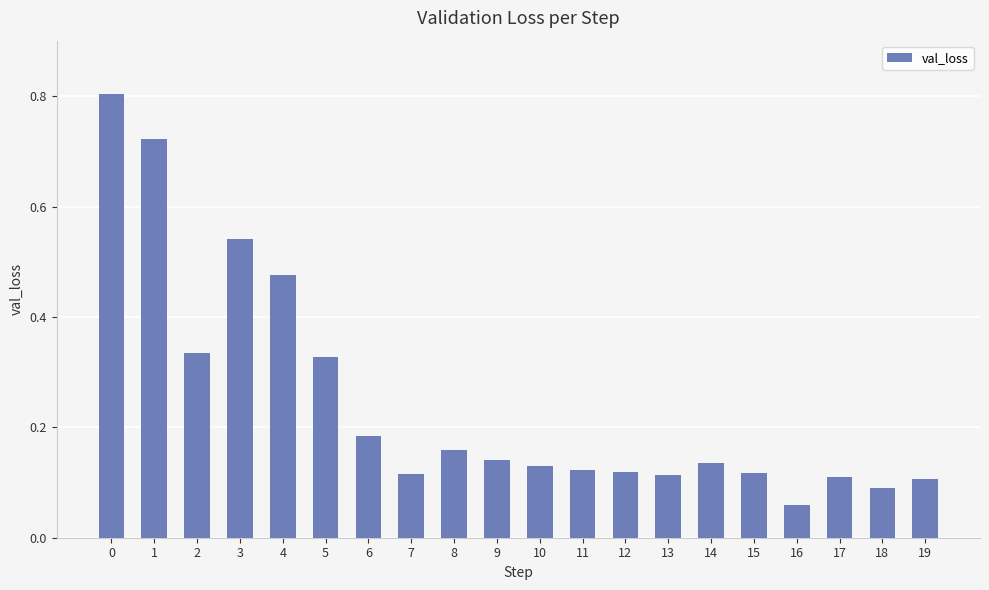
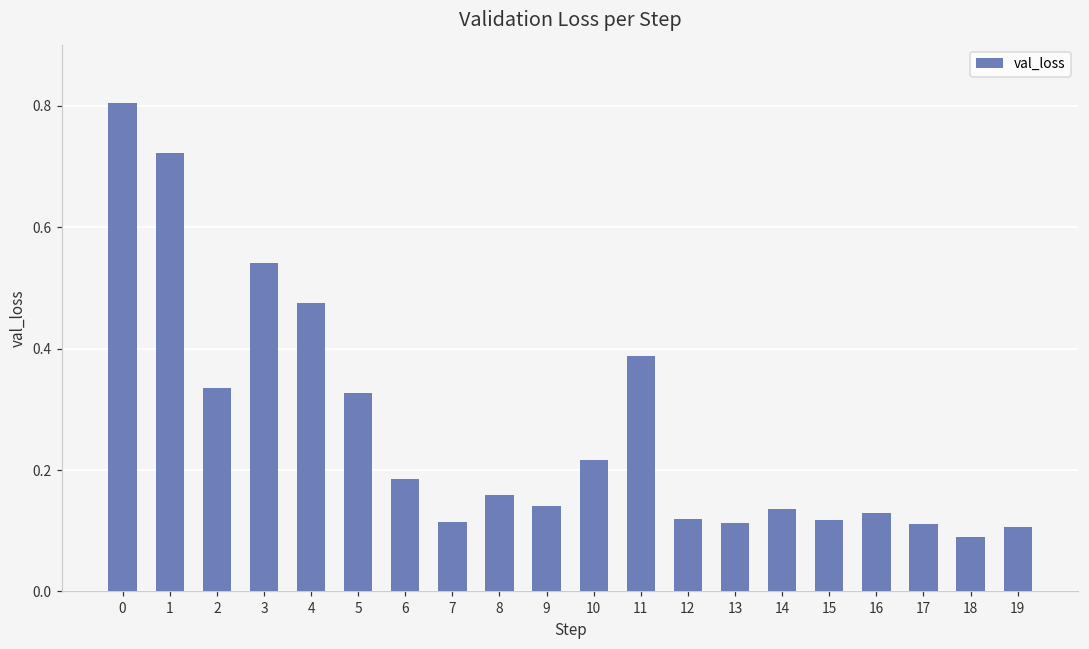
10: 0.13 -> 0.22
11: 0.12 -> 0.39
16: 0.06 -> 0.13
